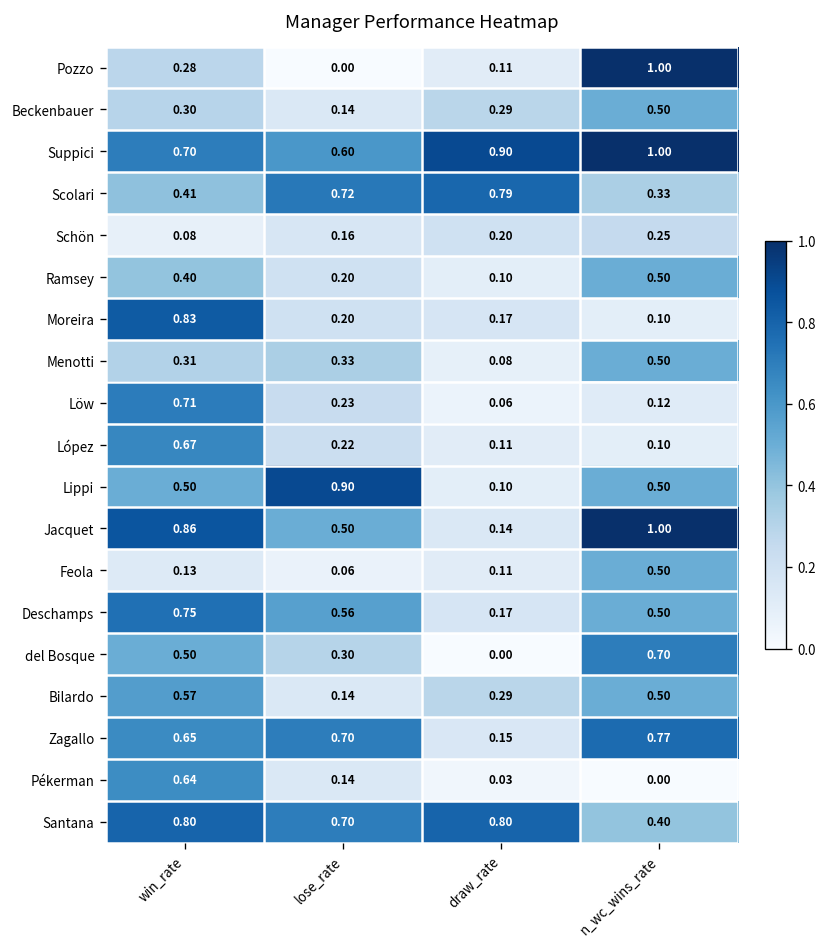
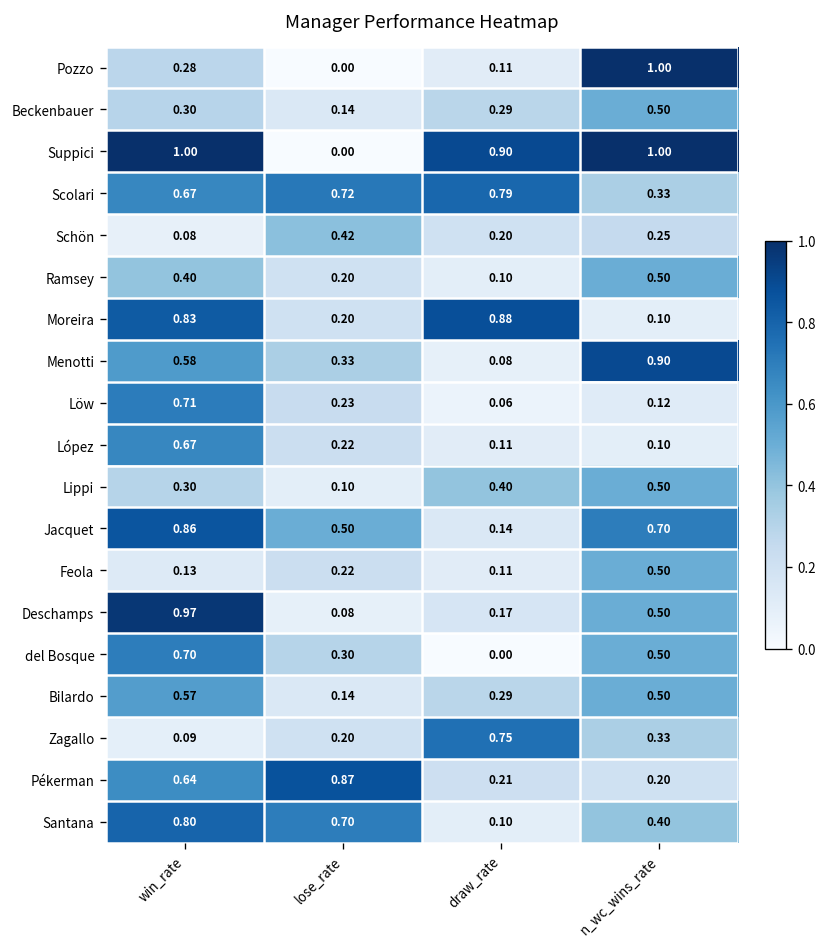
Suppici, win_rate: 0.70 -> 1.00
Suppici, lose_rate: 0.60 -> 0.00
Scolari, win_rate: 0.41 -> 0.67
Schön, lose_rate: 0.16 -> 0.42
Moreira, draw_rate: 0.17 -> 0.88
Menotti, win_rate: 0.31 -> 0.58
Menotti, n_wc_wins_rate: 0.50 -> 0.90
Lippi, win_rate: 0.50 -> 0.30
Lippi, lose_rate: 0.90 -> 0.10
Lippi, draw_rate: 0.10 -> 0.40
Jacquet, n_wc_wins_rate: 1.00 -> 0.70
Feola, lose_rate: 0.06 -> 0.22
Deschamps, win_rate: 0.75 -> 0.97
Deschamps, lose_rate: 0.56 -> 0.08
del Bosque, win_rate: 0.50 -> 0.70
del Bosque, n_wc_wins_rate: 0.70 -> 0.50
Zagallo, win_rate: 0.65 -> 0.09
Zagallo, lose_rate: 0.70 -> 0.20
Zagallo, draw_rate: 0.15 -> 0.75
Zagallo, n_wc_wins_rate: 0.77 -> 0.33
Pékerman, lose_rate: 0.14 -> 0.87
Pékerman, draw_rate: 0.03 -> 0.21
Pékerman, n_wc_wins_rate: 0.00 -> 0.20
Santana, draw_rate: 0.80 -> 0.10
